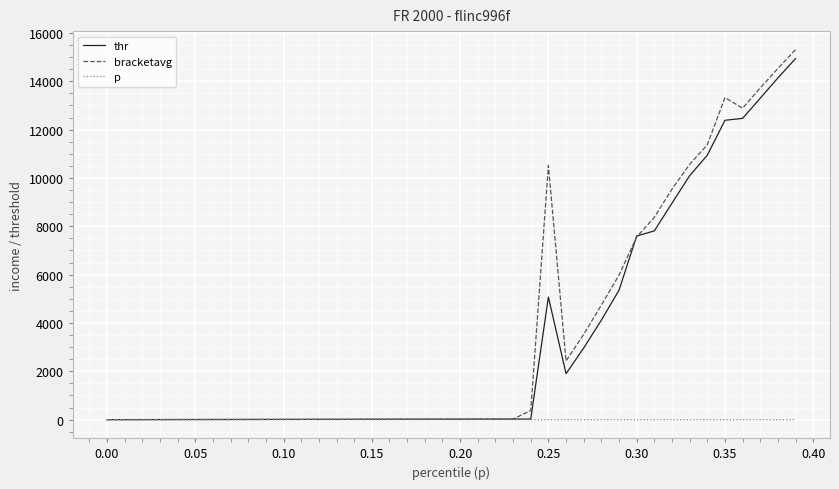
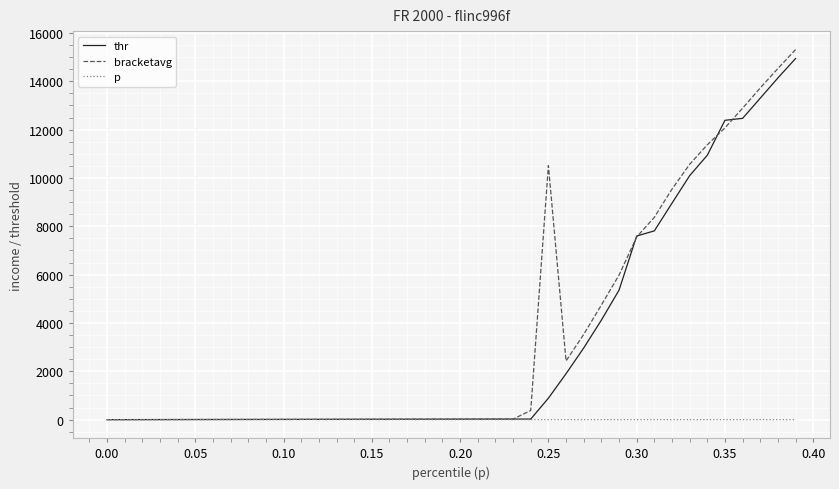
thr, 0.25: 5100 -> 900
bracketavg, 0.35: 13300 -> 12100
